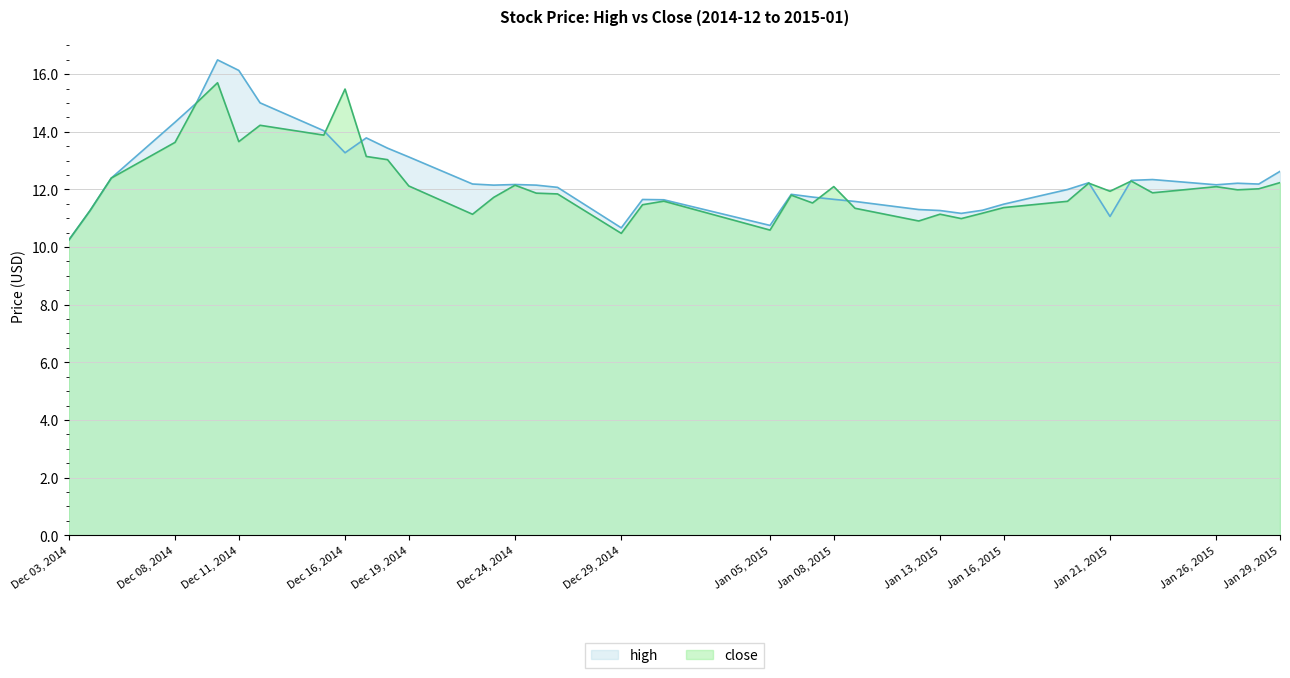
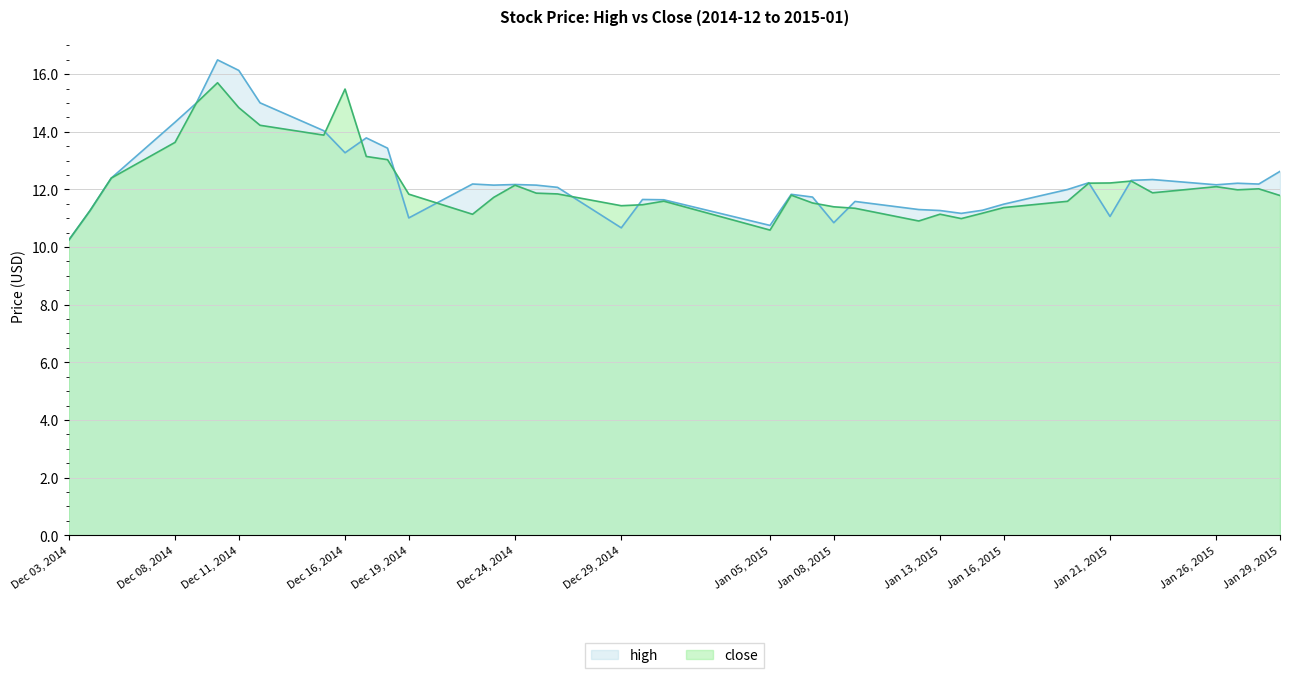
close, Dec 11, 2014: 13.7 -> 14.8
high, Dec 19, 2014: 13.1 -> 11.0
close, Dec 19, 2014: 12.1 -> 11.8
close, Dec 29, 2014: 10.5 -> 11.4
high, Jan 08, 2015: 11.7 -> 10.8
close, Jan 08, 2015: 12.1 -> 11.4
close, Jan 21, 2015: 11.9 -> 12.2
close, Jan 29, 2015: 12.2 -> 11.8
